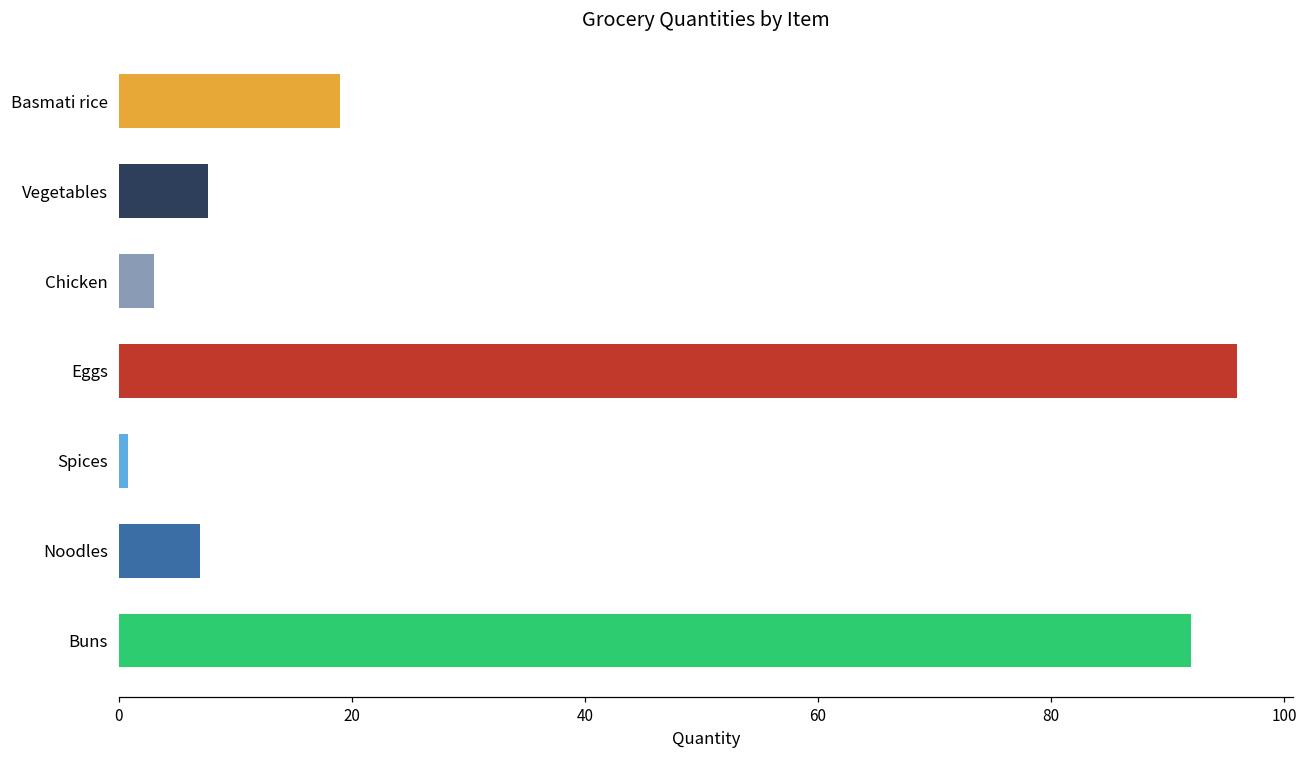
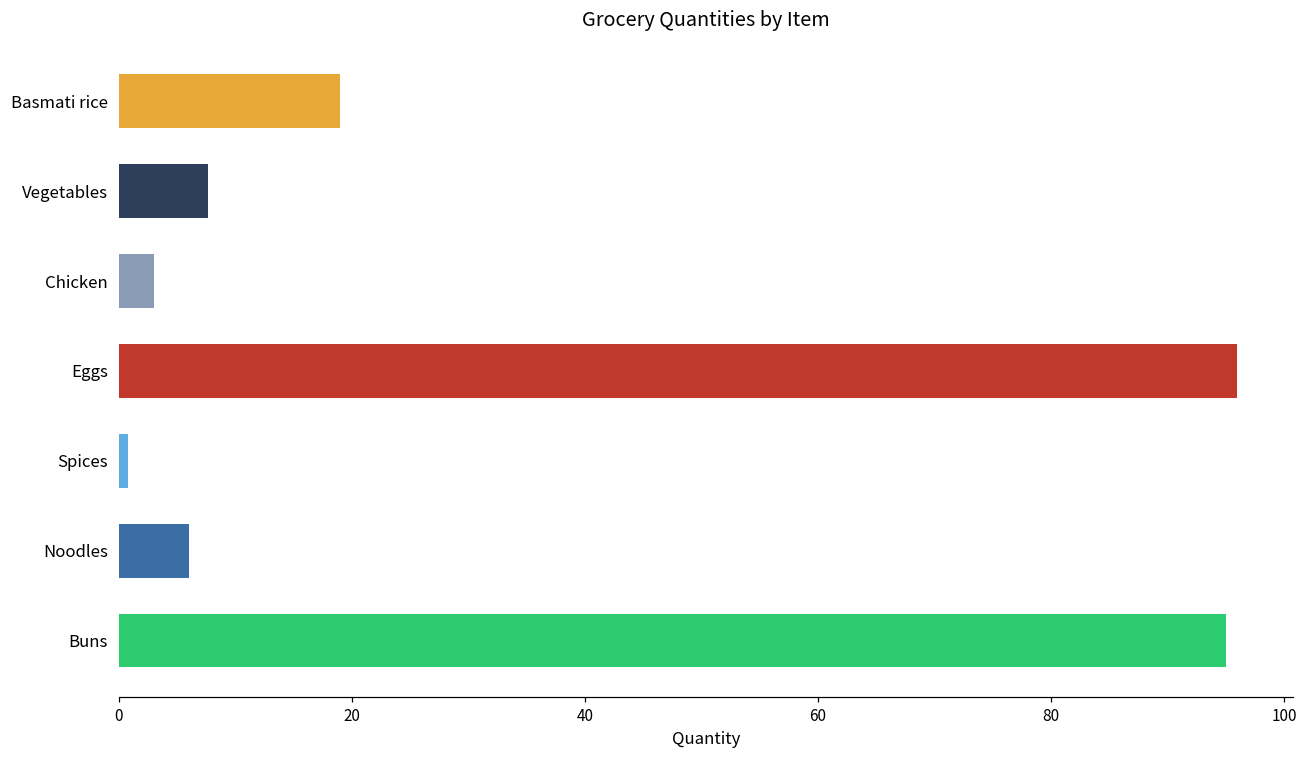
Noodles: 7 -> 6
Buns: 92 -> 95
